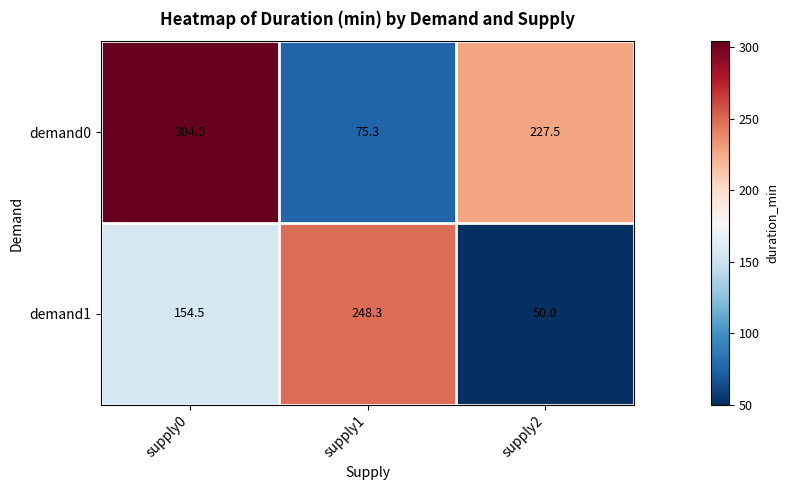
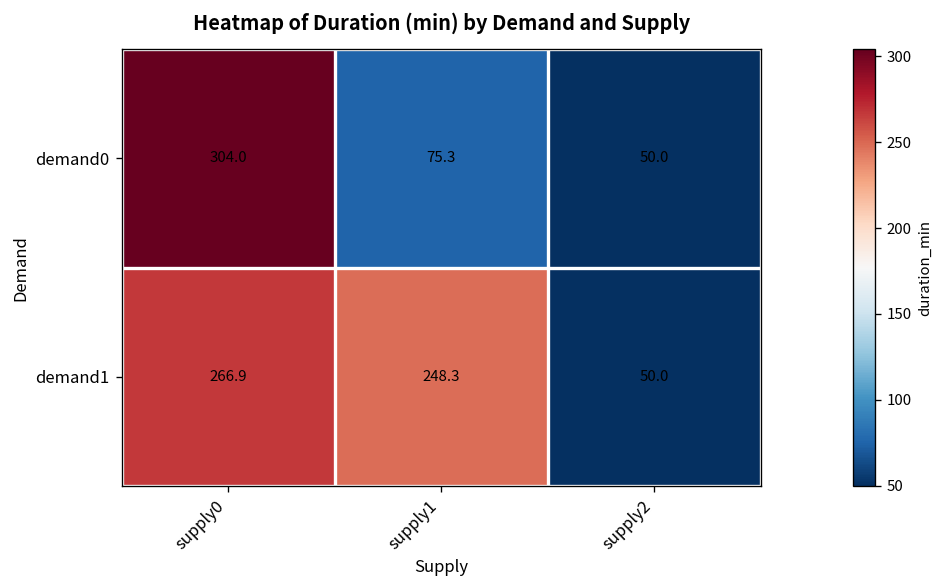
demand0, supply2: 227.5 -> 50.0
demand1, supply0: 154.5 -> 266.9
